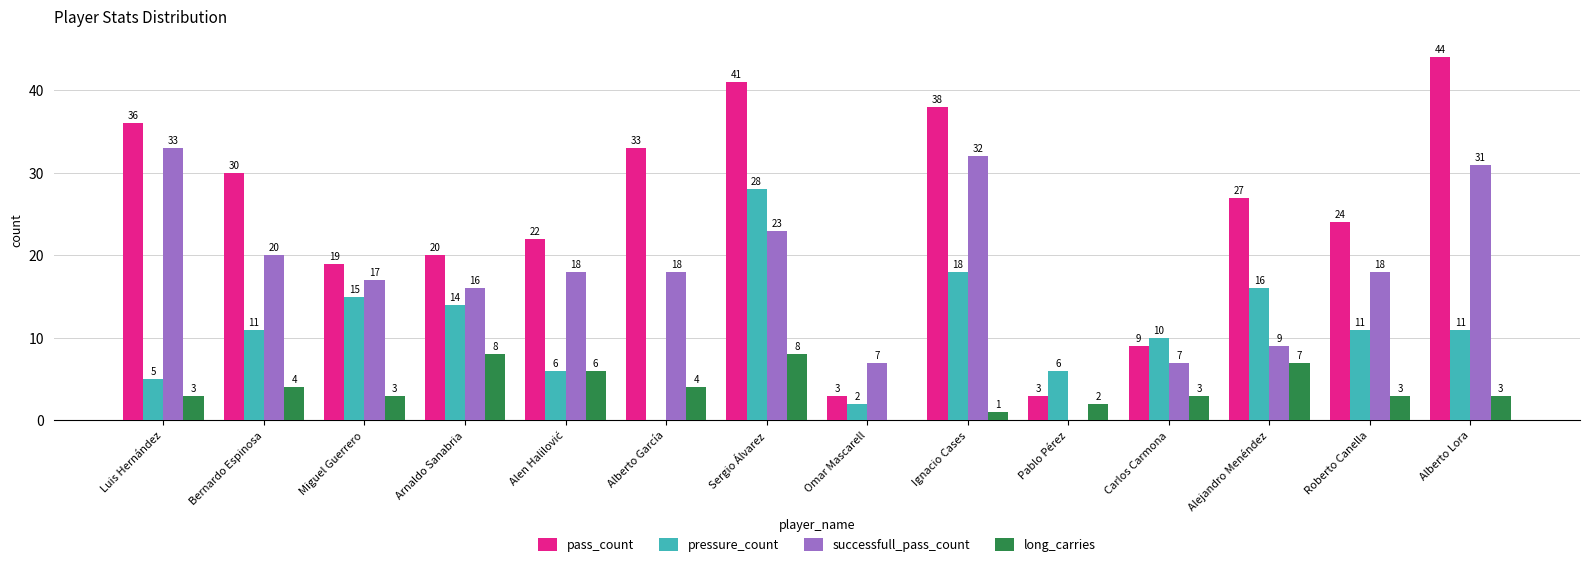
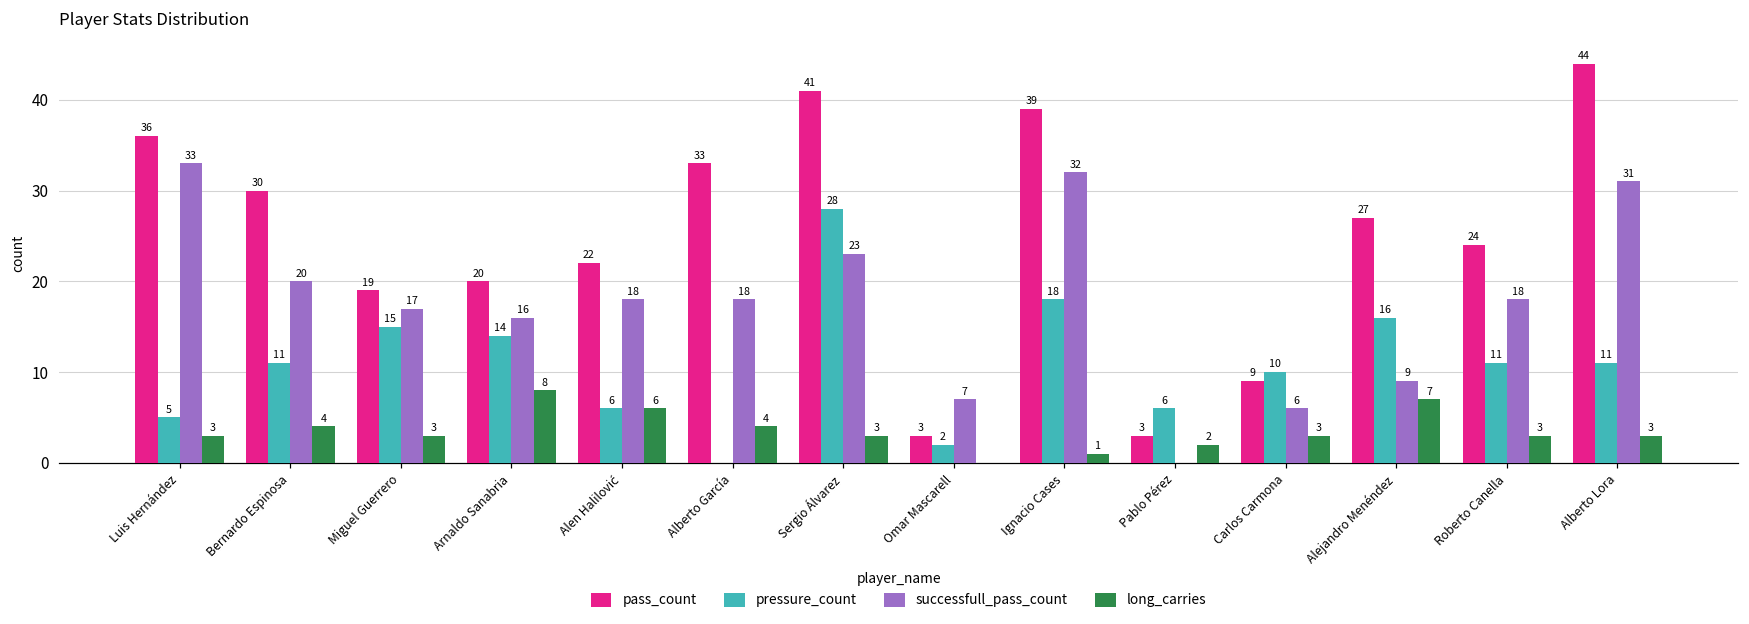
long_carries, Sergio Álvarez: 8 -> 3
pass_count, Ignacio Cases: 38 -> 39
successfull_pass_count, Carlos Carmona: 7 -> 6
